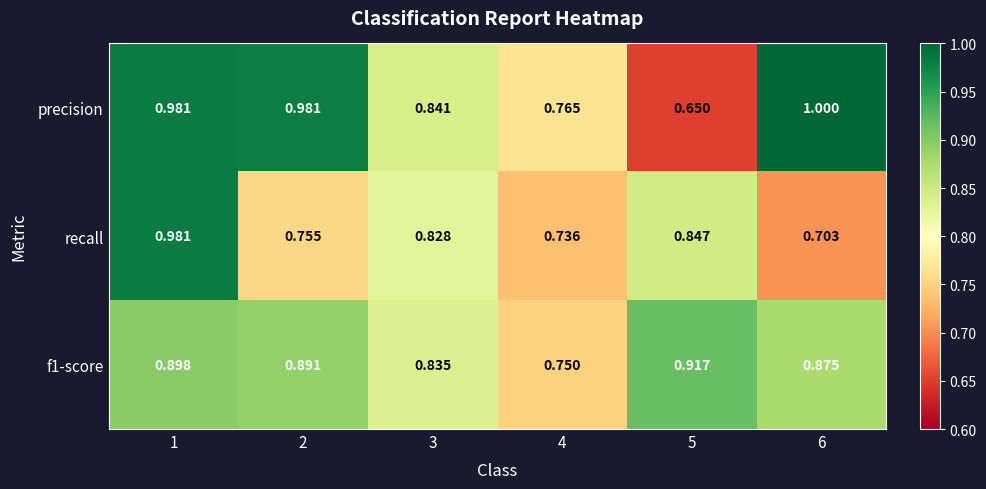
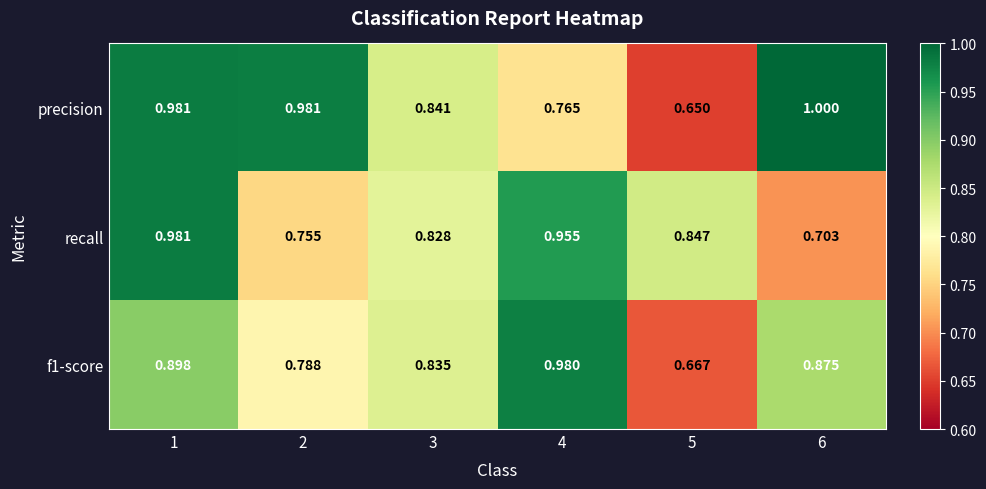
recall, 4: 0.736 -> 0.955
f1-score, 2: 0.891 -> 0.788
f1-score, 4: 0.750 -> 0.980
f1-score, 5: 0.917 -> 0.667
